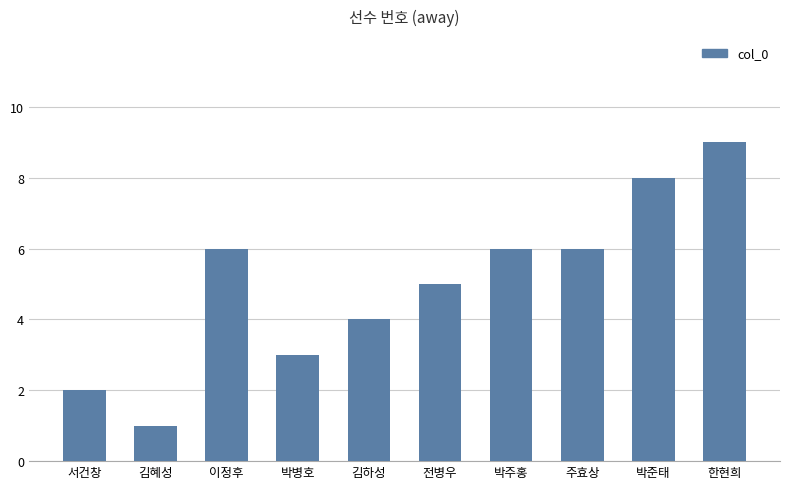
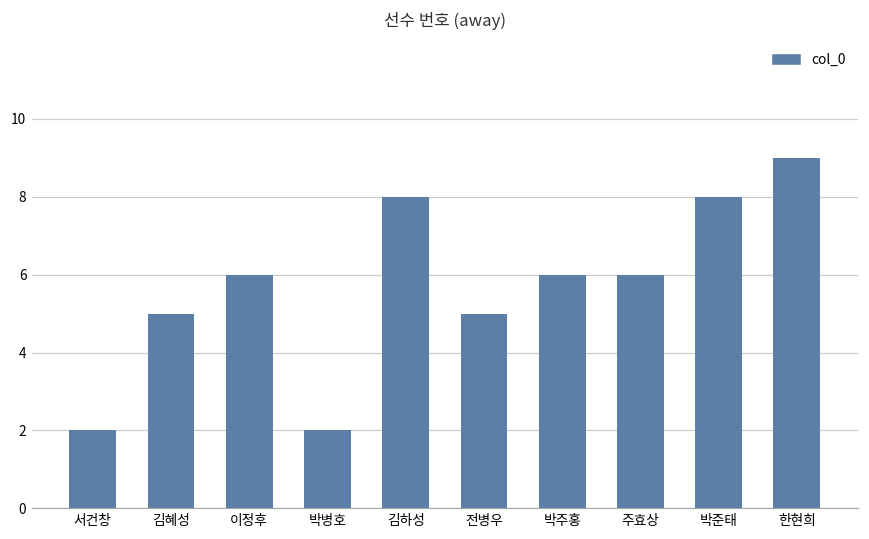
김혜성: 1 -> 5
박병호: 3 -> 2
김하성: 4 -> 8
